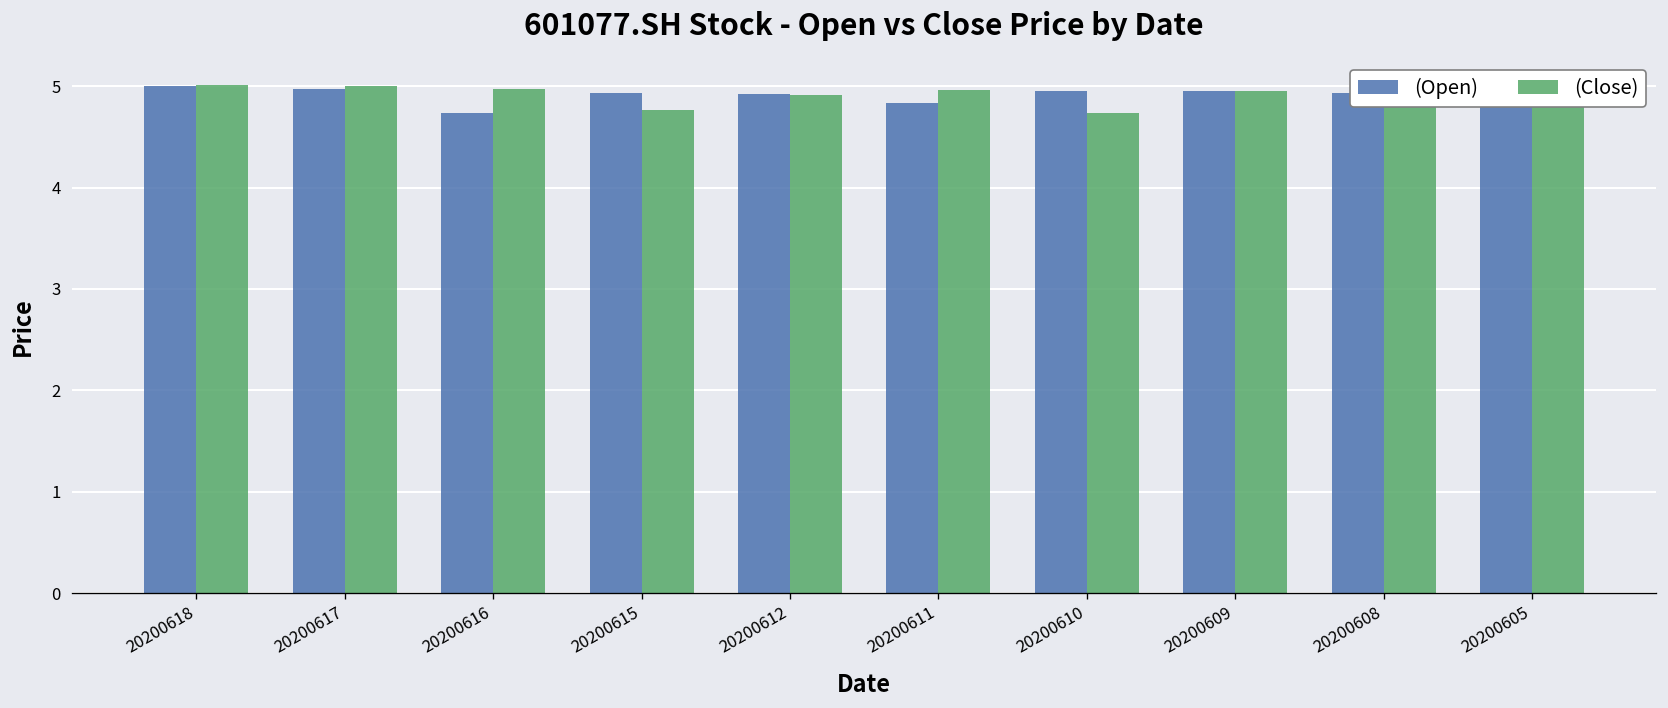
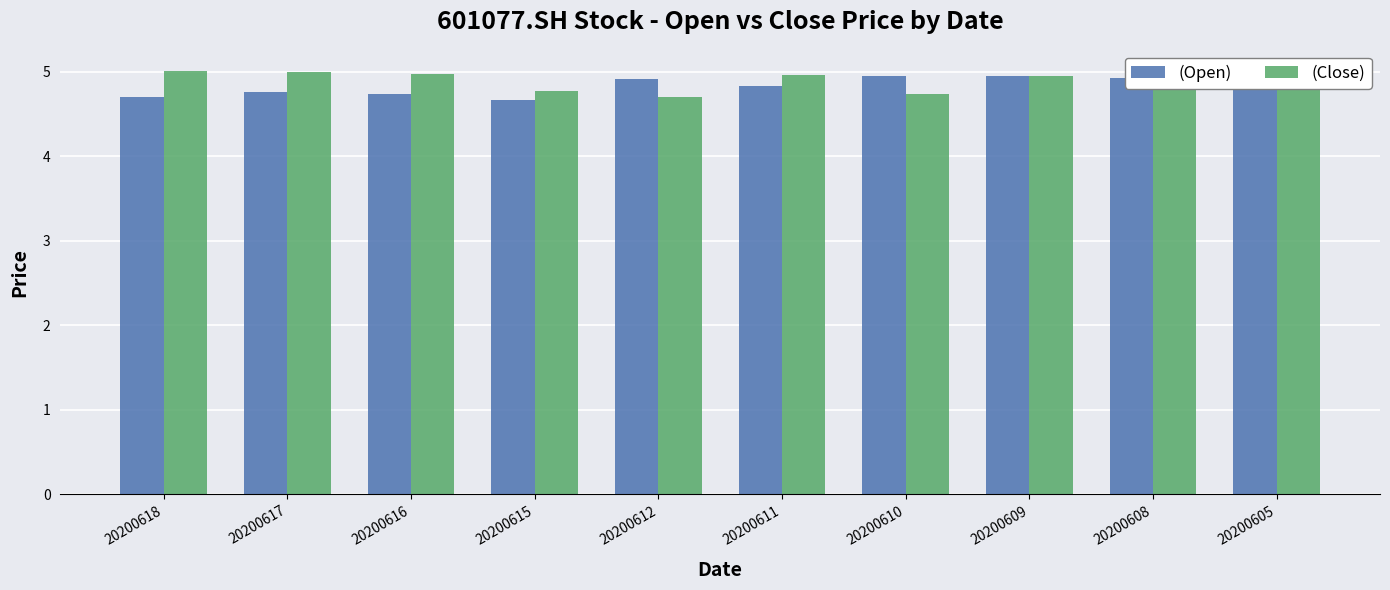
(Open), 20200618: 5.0 -> 4.7
(Open), 20200617: 5.0 -> 4.8
(Open), 20200615: 4.9 -> 4.7
(Close), 20200612: 4.9 -> 4.7
